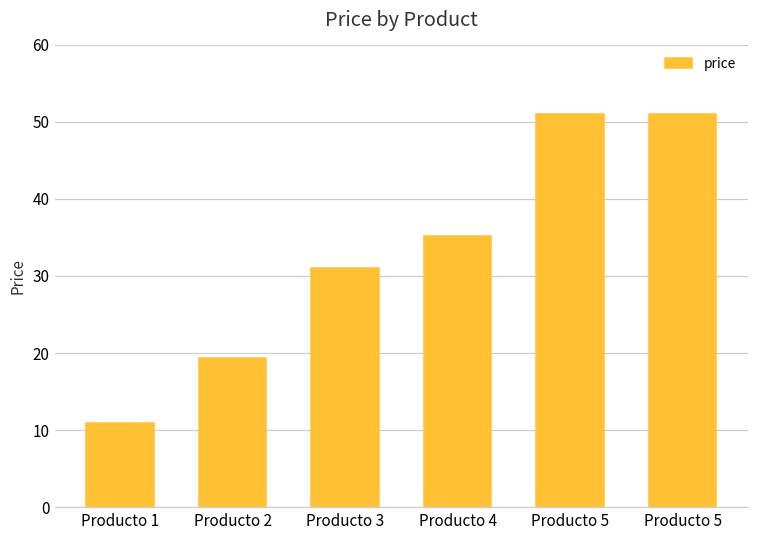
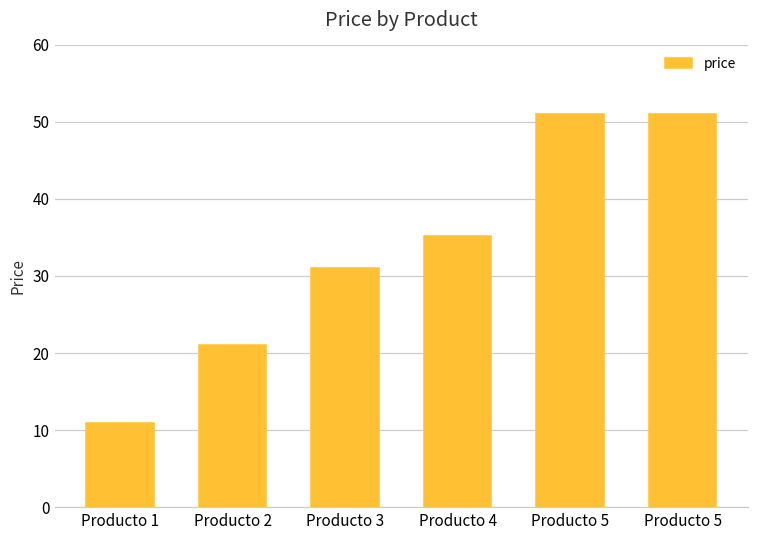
Producto 2: 19 -> 21
